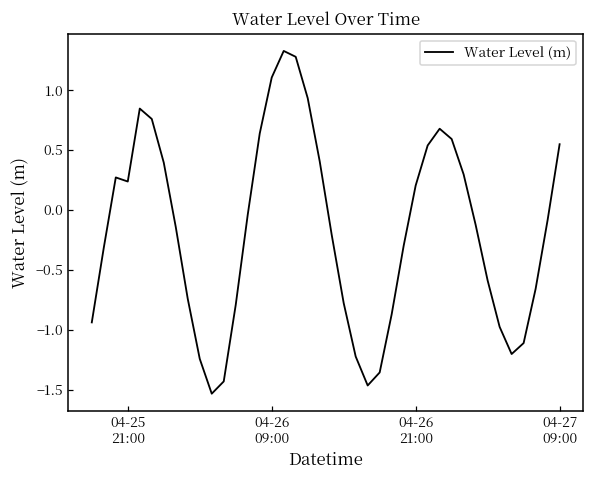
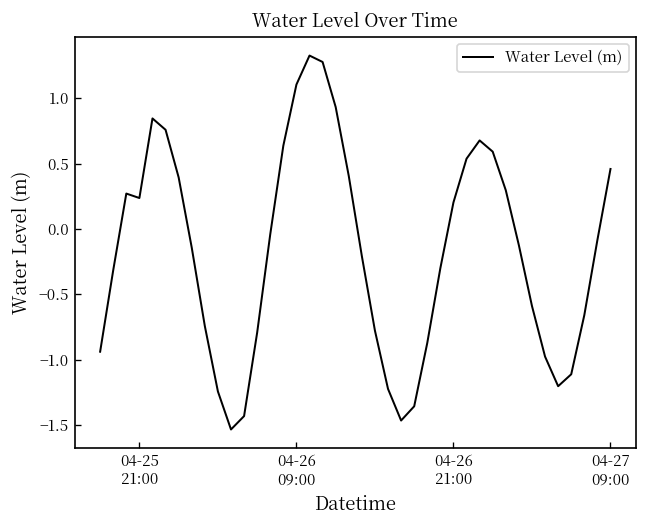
04-27 09:00: 0.55 -> 0.46
